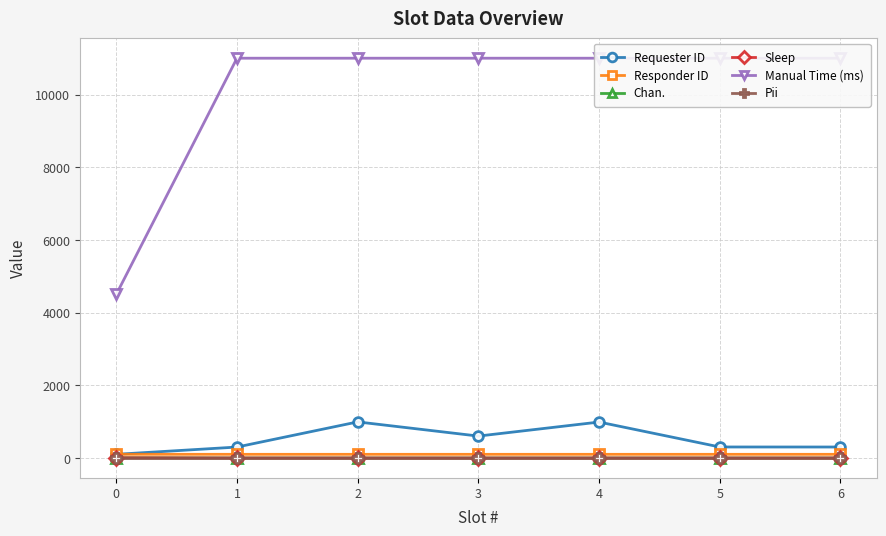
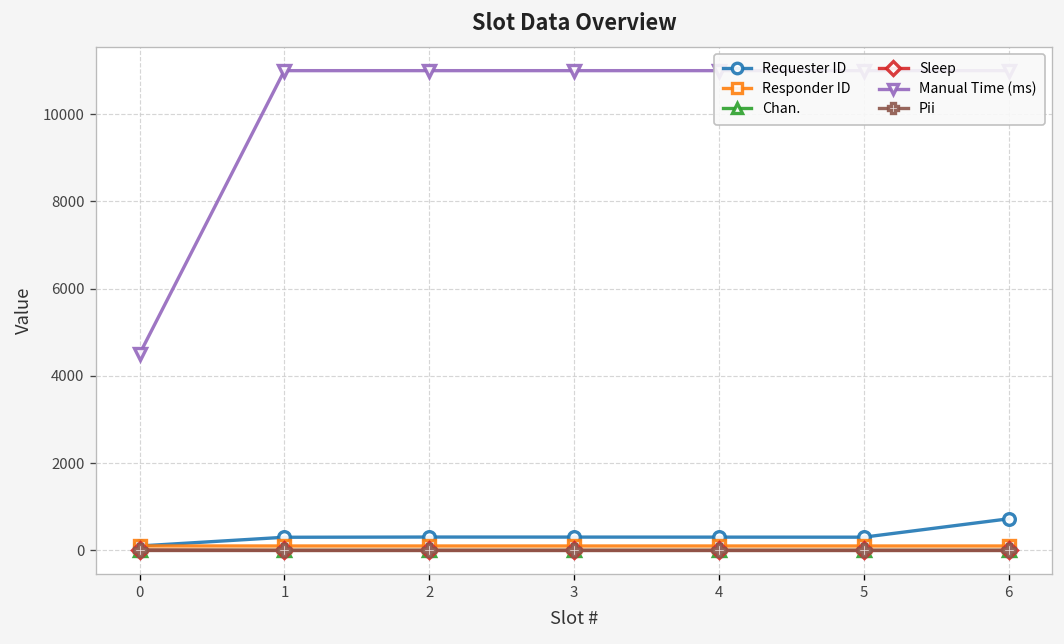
Requester ID, 2: 1000 -> 300
Requester ID, 3: 600 -> 300
Requester ID, 4: 1000 -> 300
Requester ID, 6: 300 -> 700
